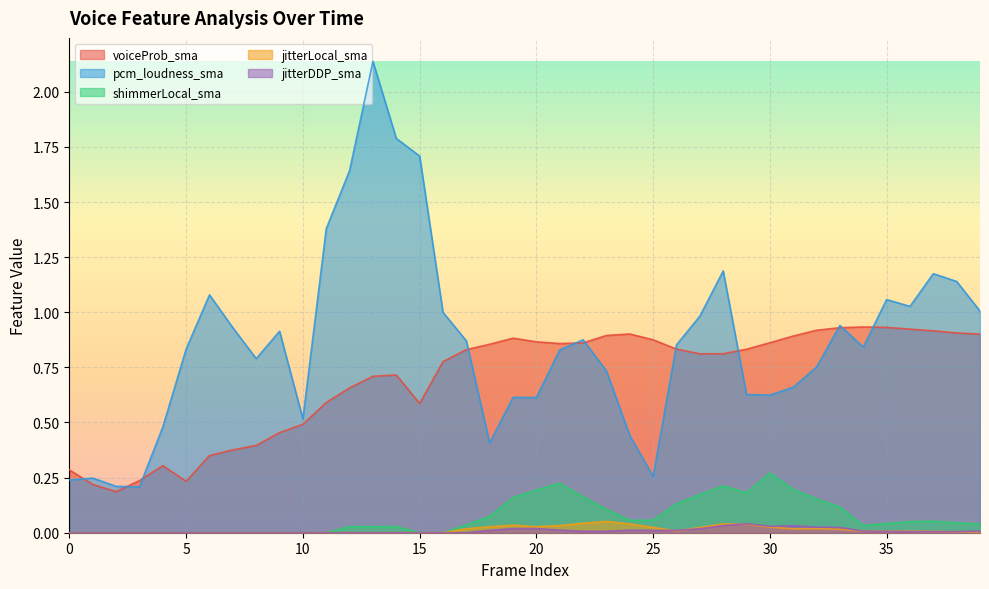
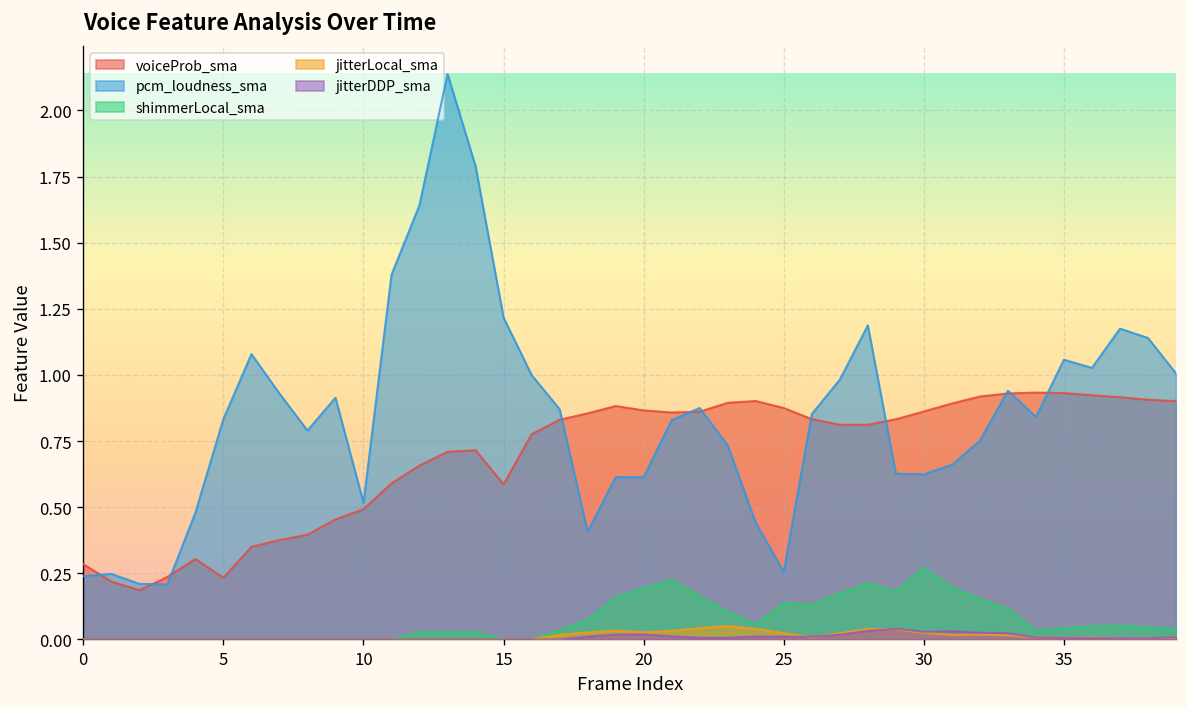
pcm_loudness_sma, 15: 1.71 -> 1.22
shimmerLocal_sma, 25: 0.06 -> 0.14
